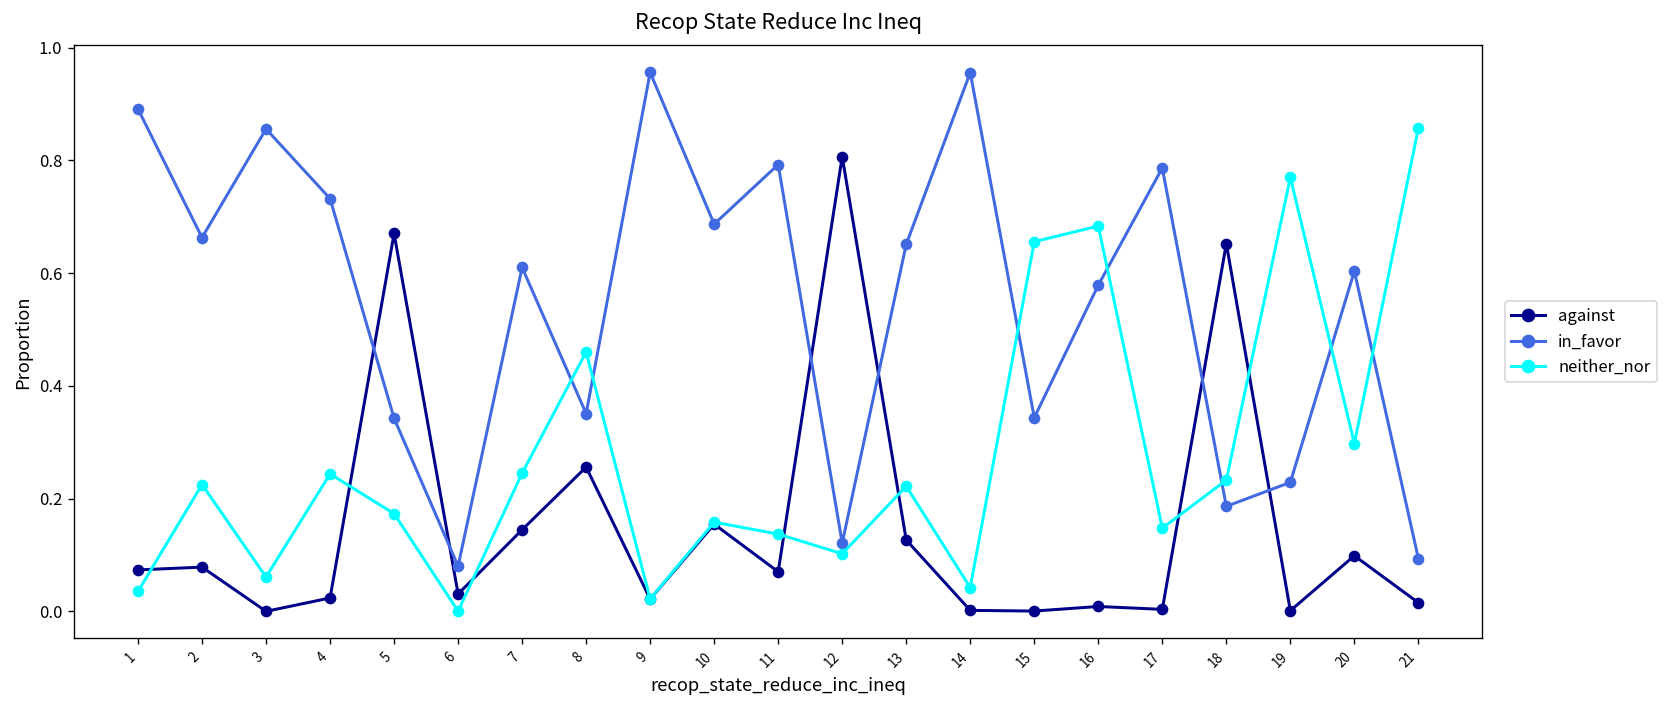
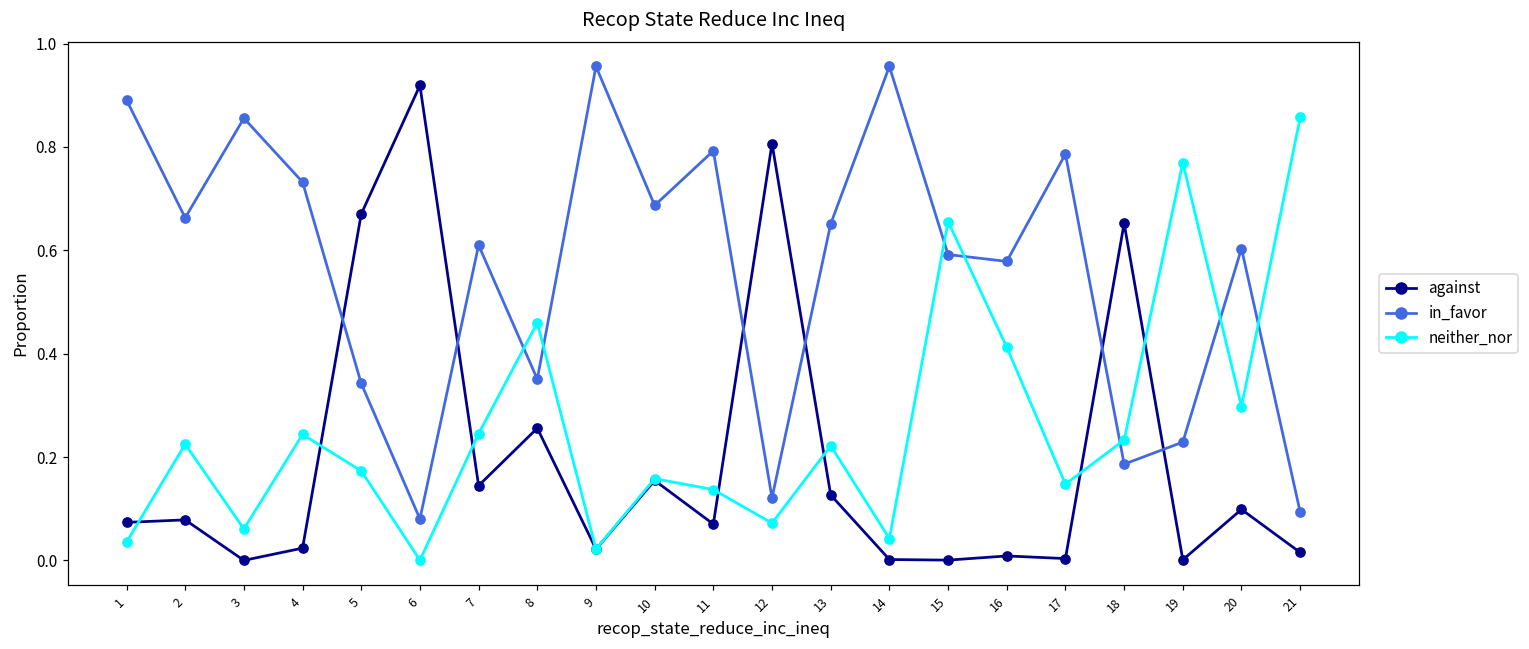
against, 6: 0.03 -> 0.92
neither_nor, 12: 0.10 -> 0.07
in_favor, 15: 0.34 -> 0.59
neither_nor, 16: 0.68 -> 0.41
